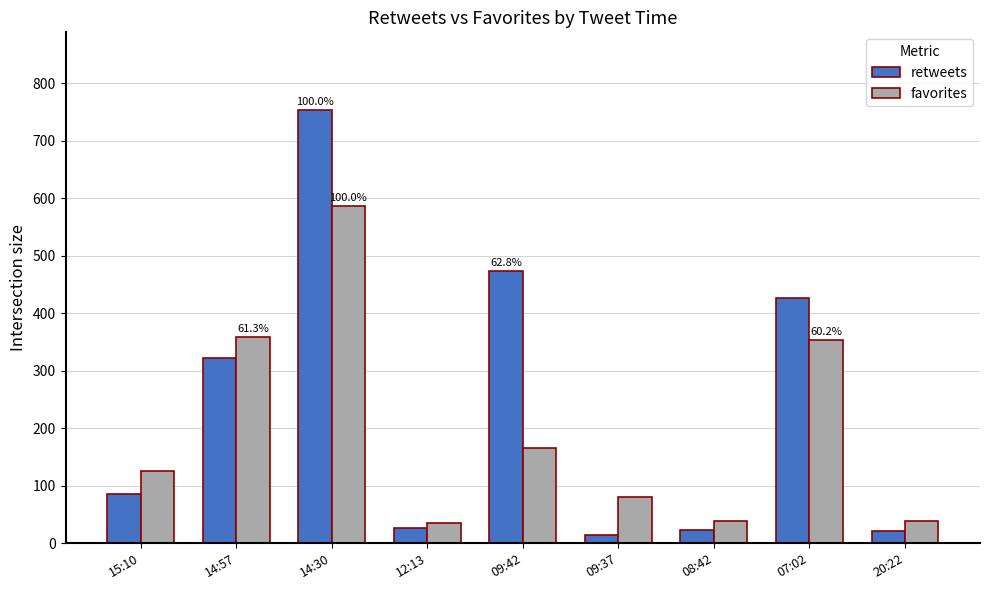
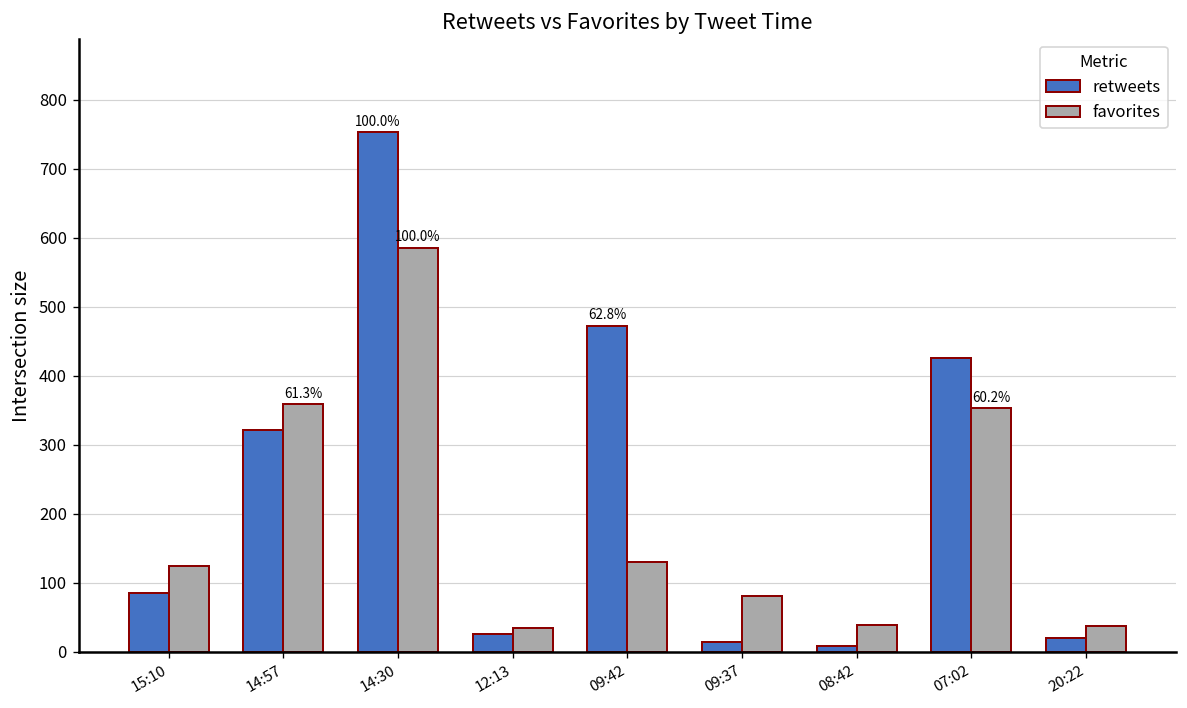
favorites, 09:42: 170 -> 130
retweets, 08:42: 20 -> 10
